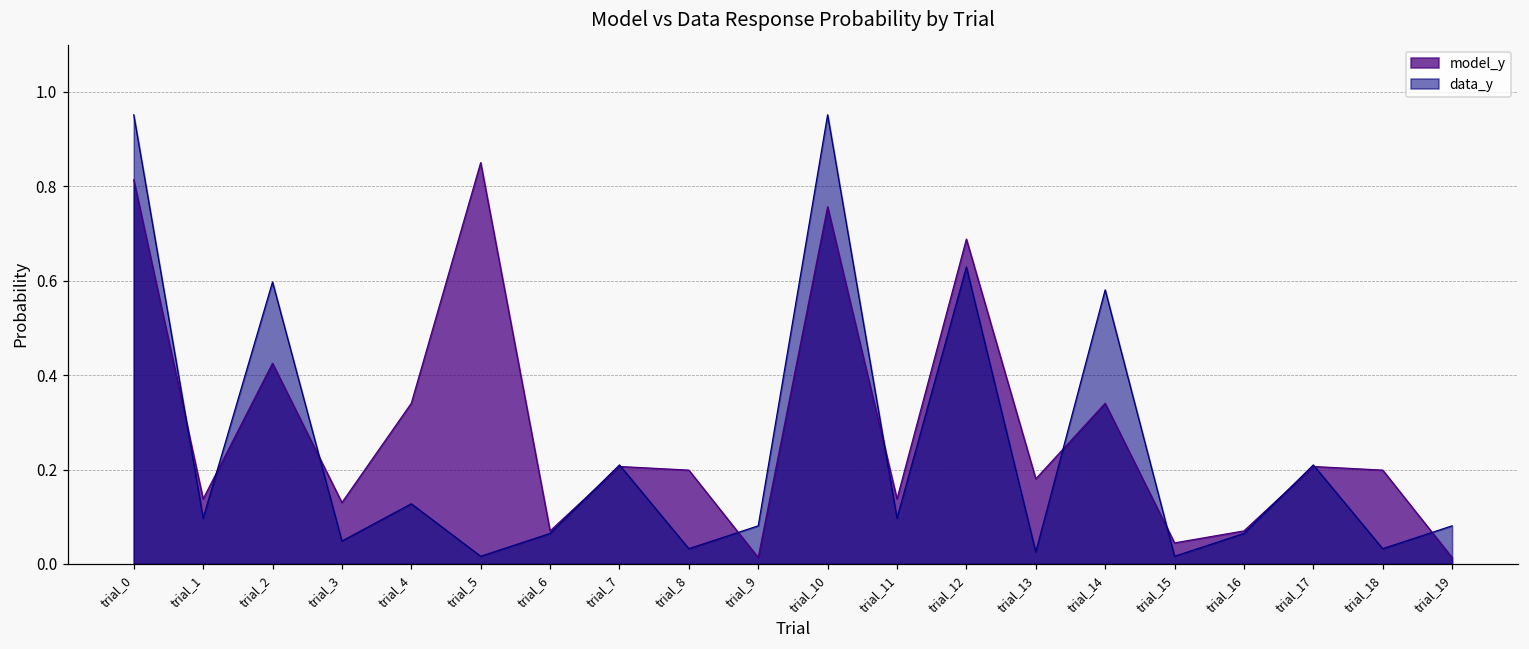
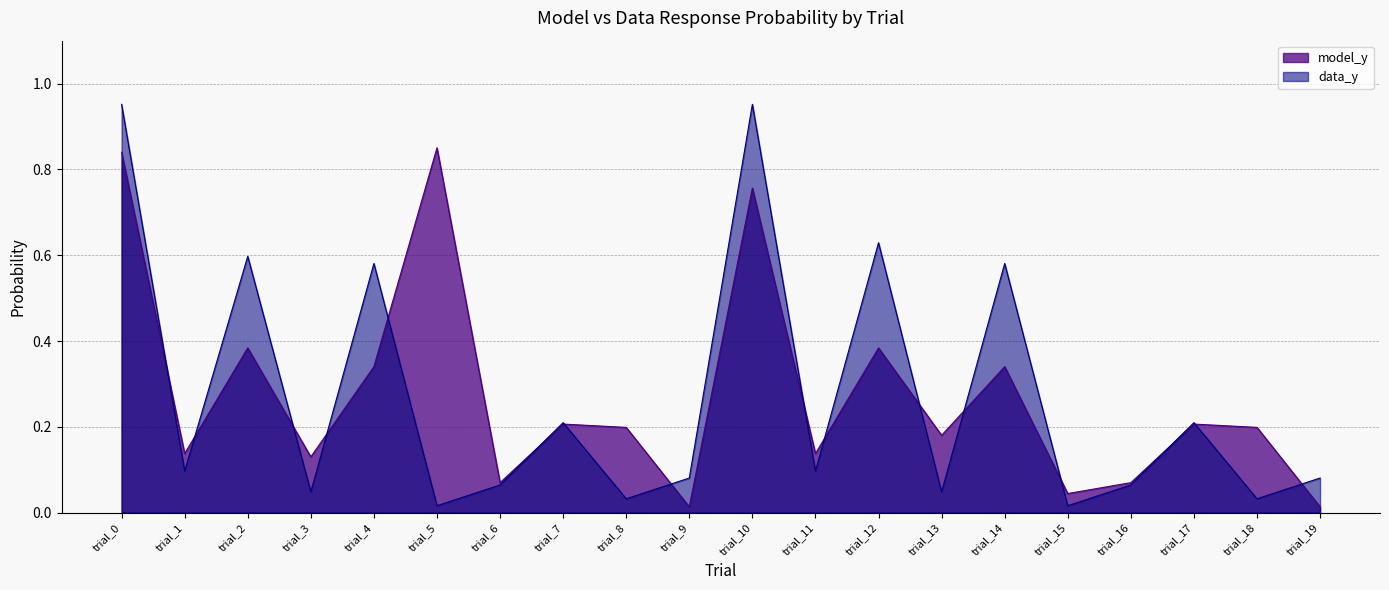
model_y, trial_0: 0.81 -> 0.84
model_y, trial_2: 0.43 -> 0.38
data_y, trial_4: 0.13 -> 0.58
model_y, trial_12: 0.69 -> 0.38
data_y, trial_13: 0.03 -> 0.05
